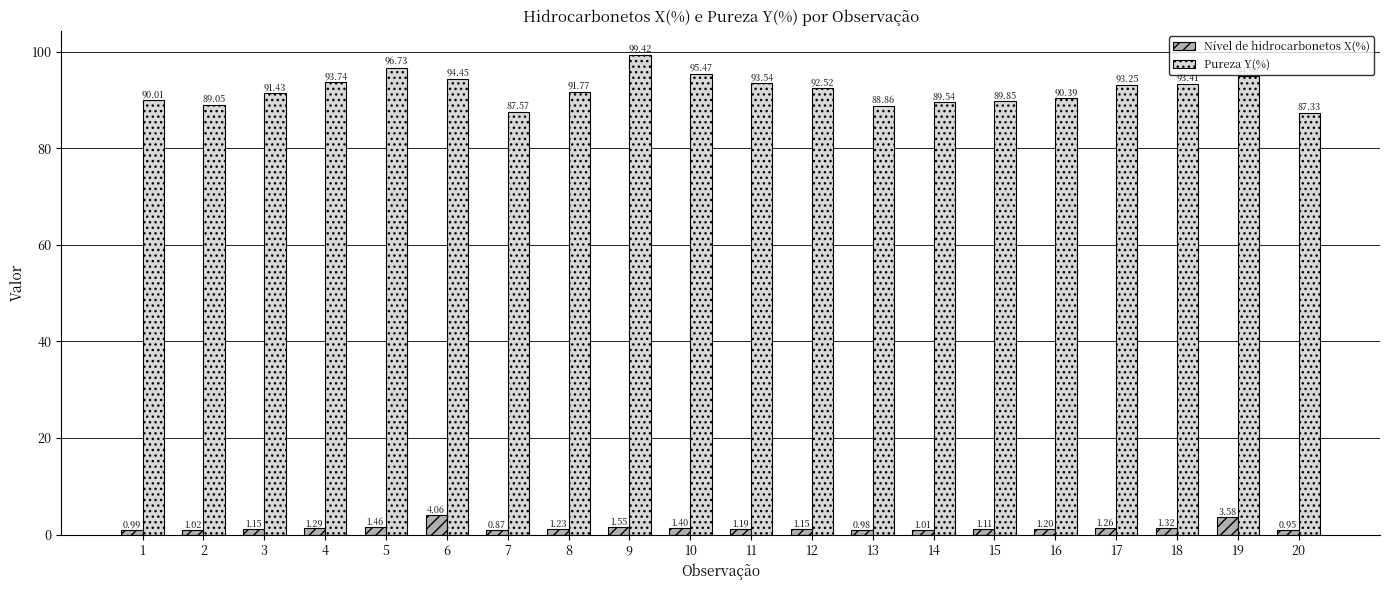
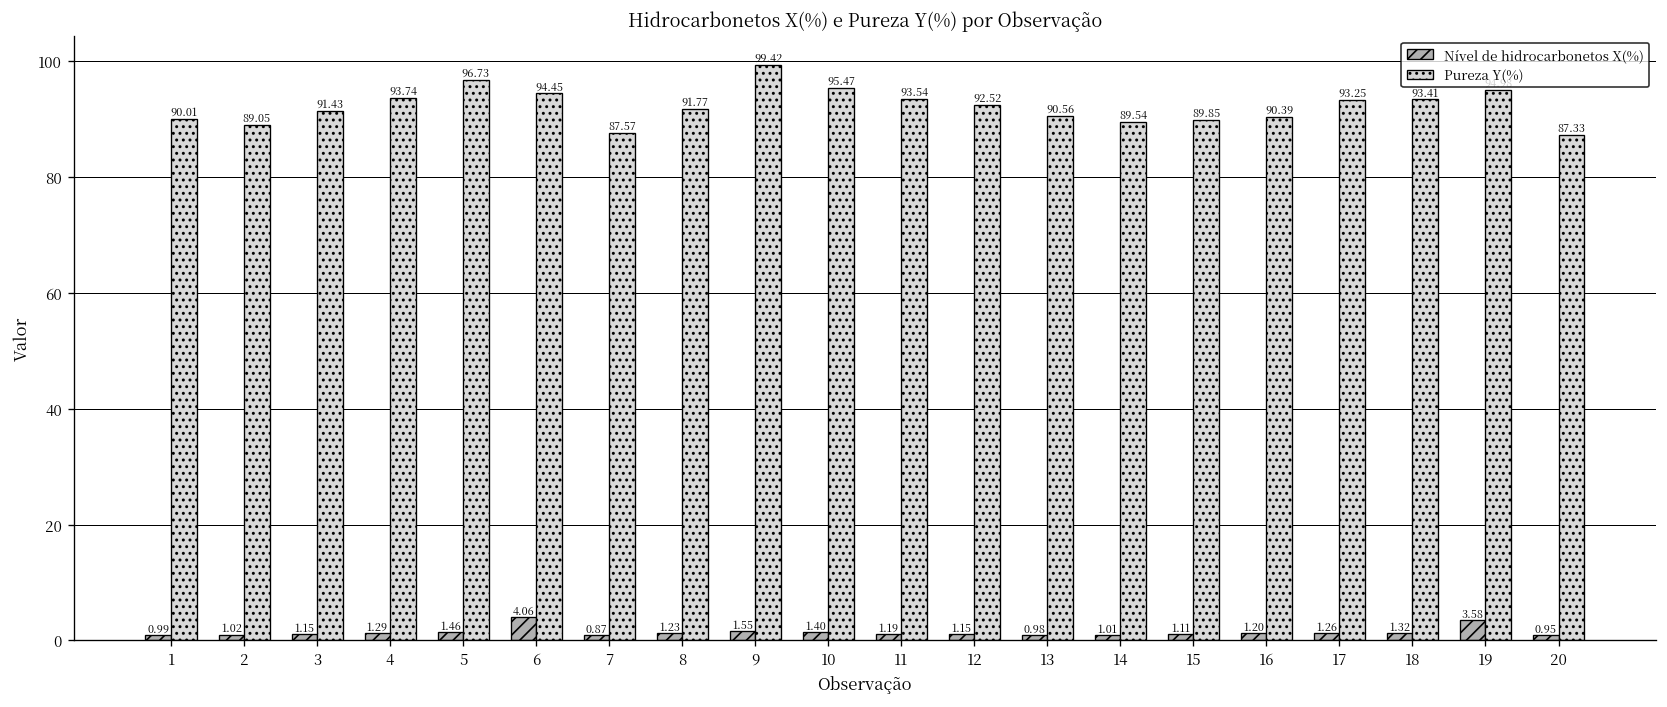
Pureza Y(%), 13: 88.86 -> 90.56
